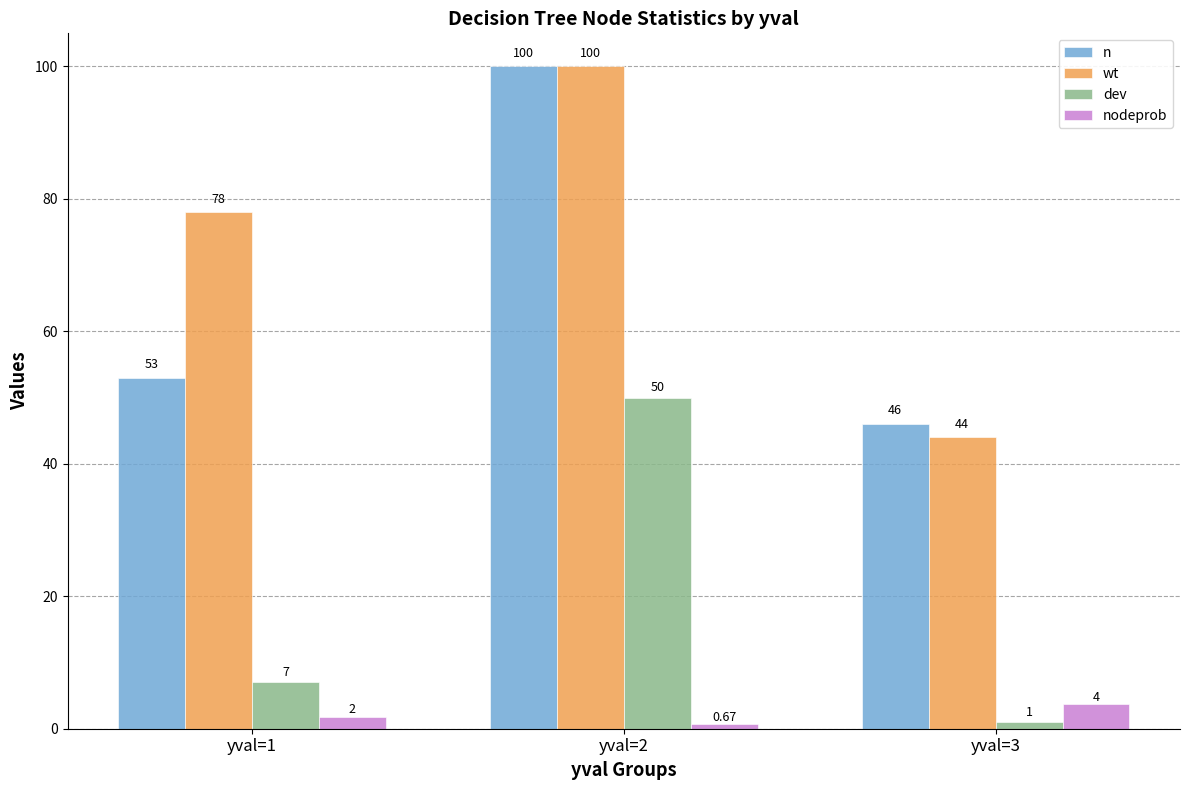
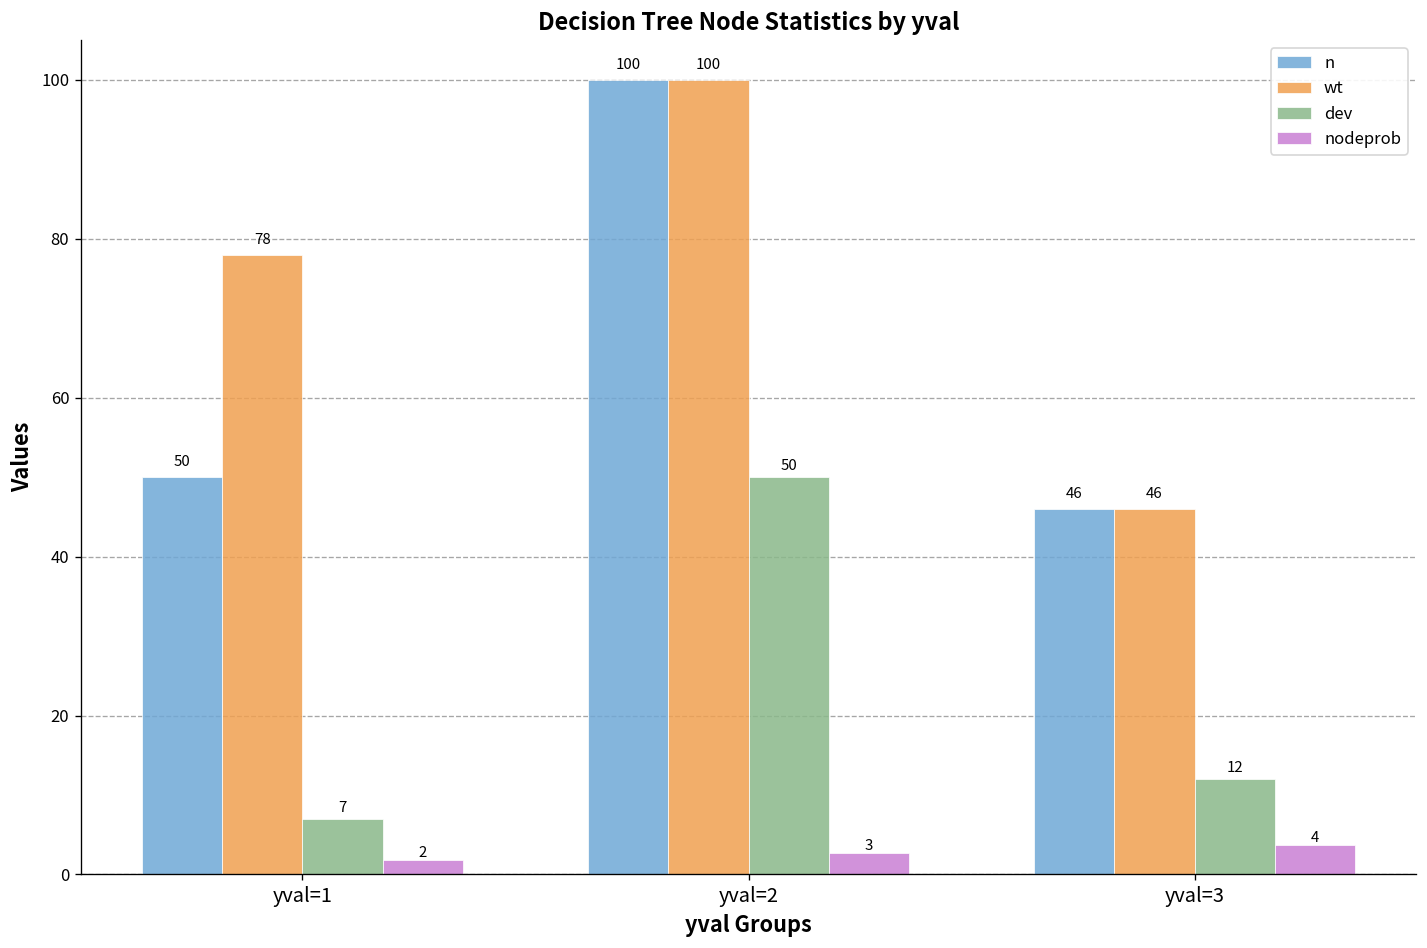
n, yval=1: 53 -> 50
nodeprob, yval=2: 0.67 -> 3
wt, yval=3: 44 -> 46
dev, yval=3: 1 -> 12
